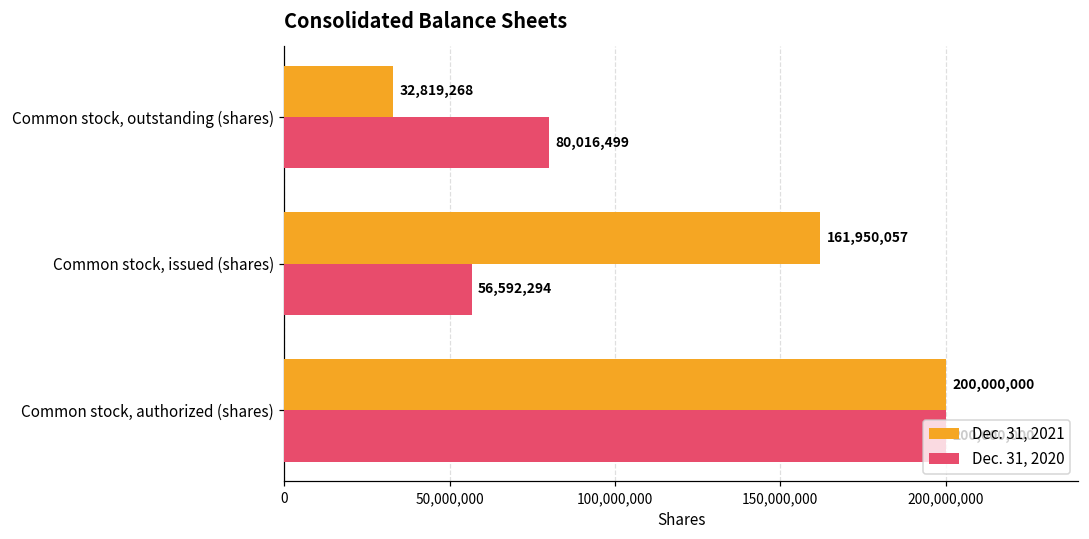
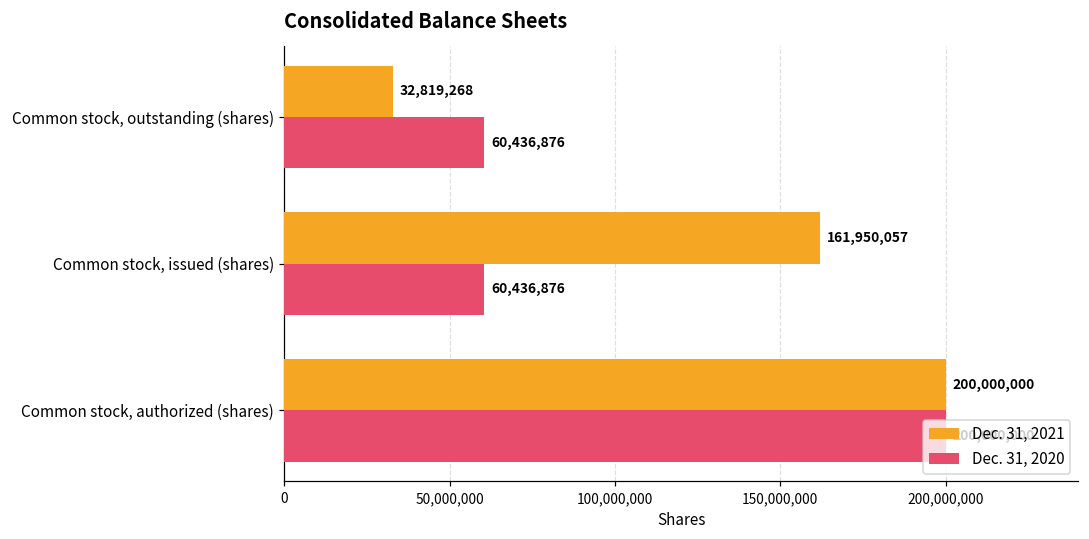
Dec. 31, 2020, Common stock, outstanding (shares): 80,016,499 -> 60,436,876
Dec. 31, 2020, Common stock, issued (shares): 56,592,294 -> 60,436,876
